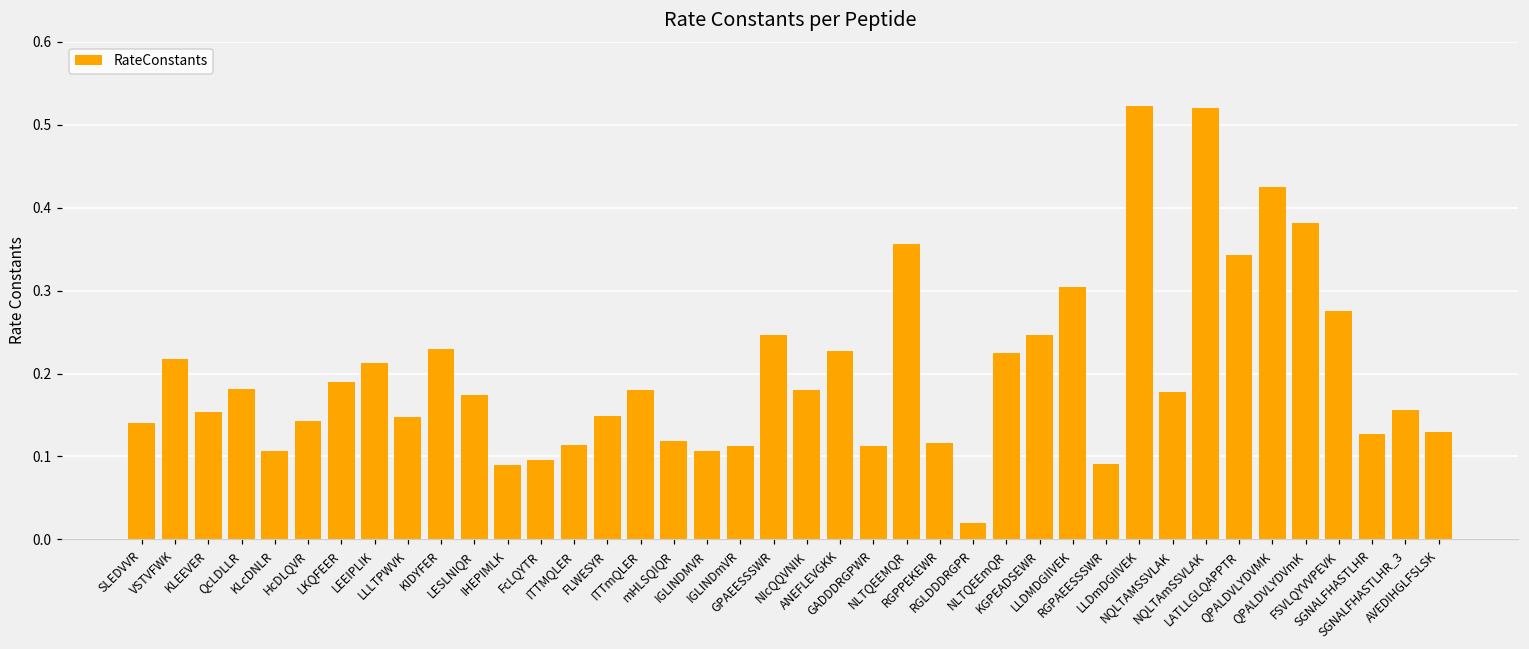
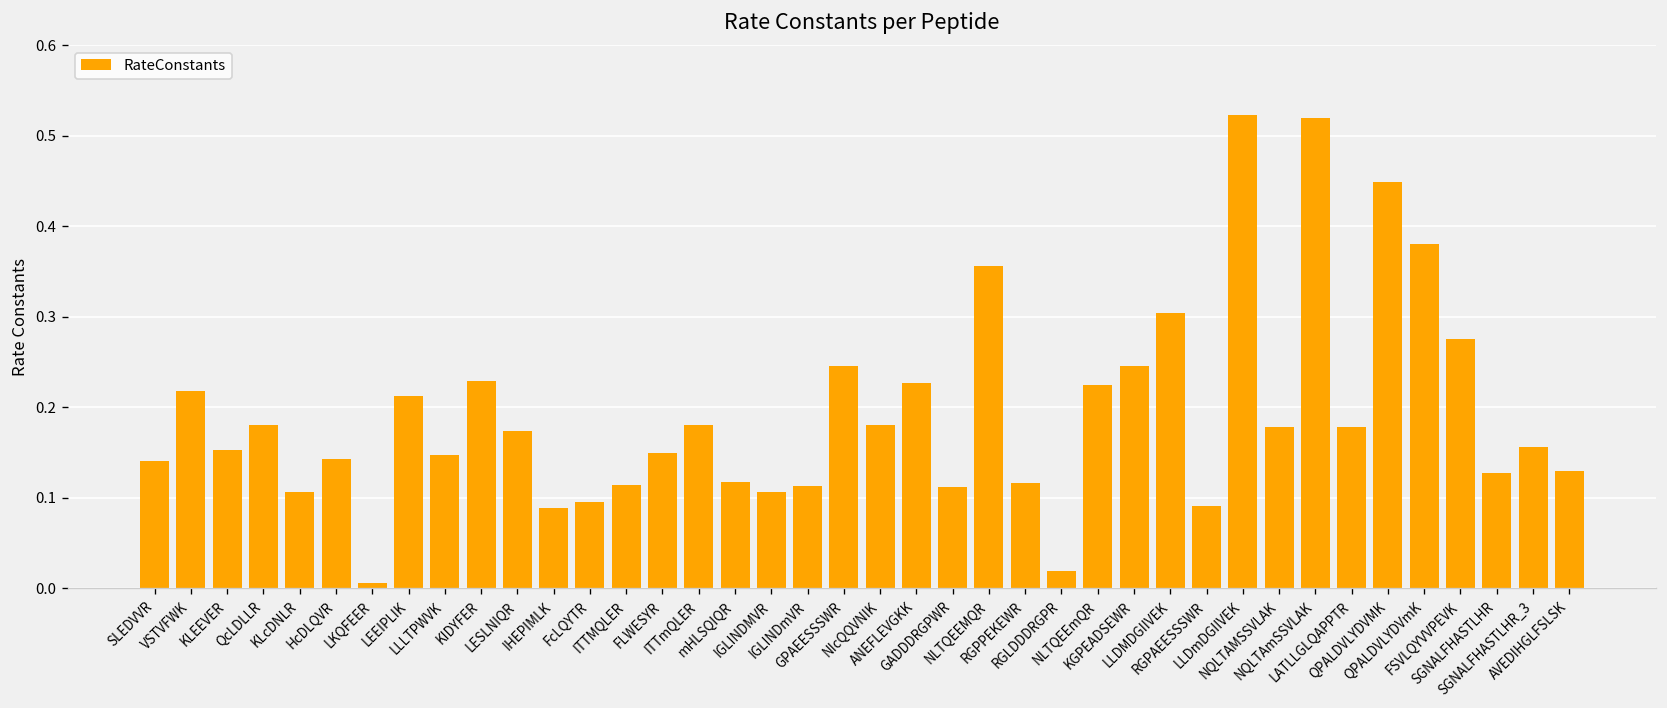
LKQFEER: 0.19 -> 0.01
LATLLGLQAPPTR: 0.34 -> 0.18
QPALDVLYDVMK: 0.42 -> 0.45
